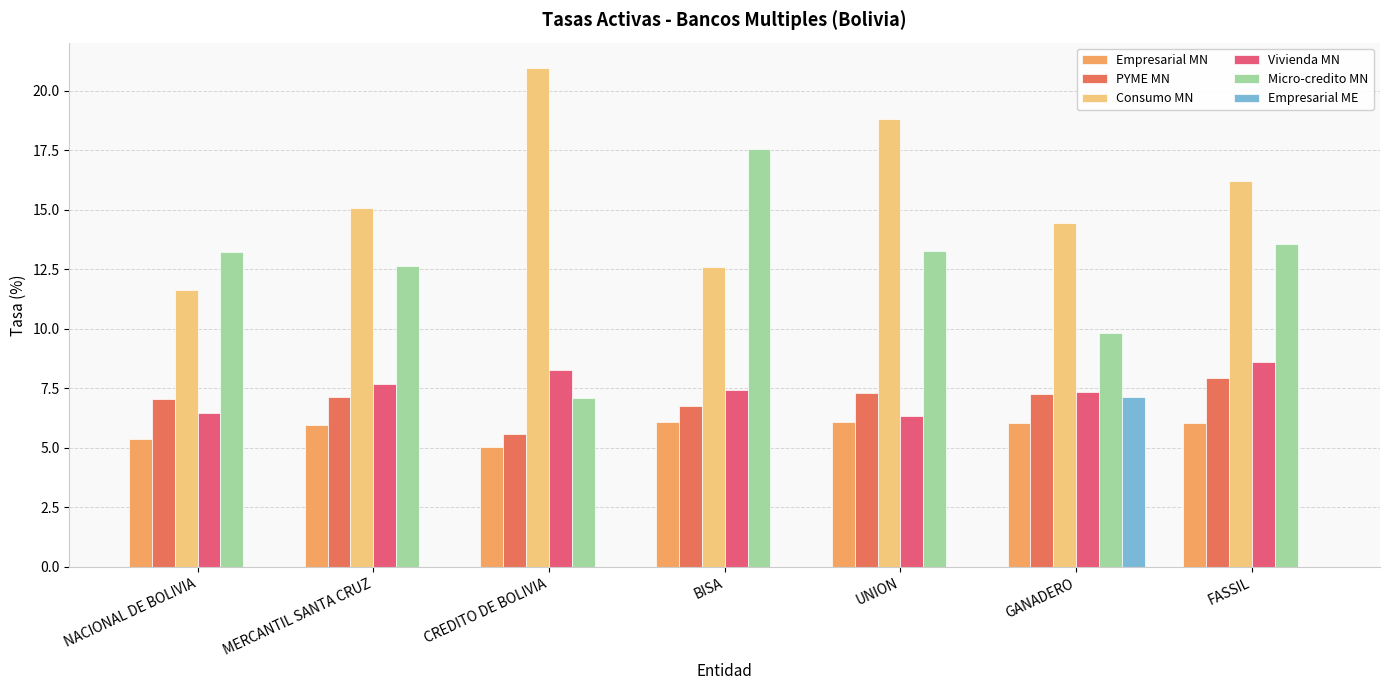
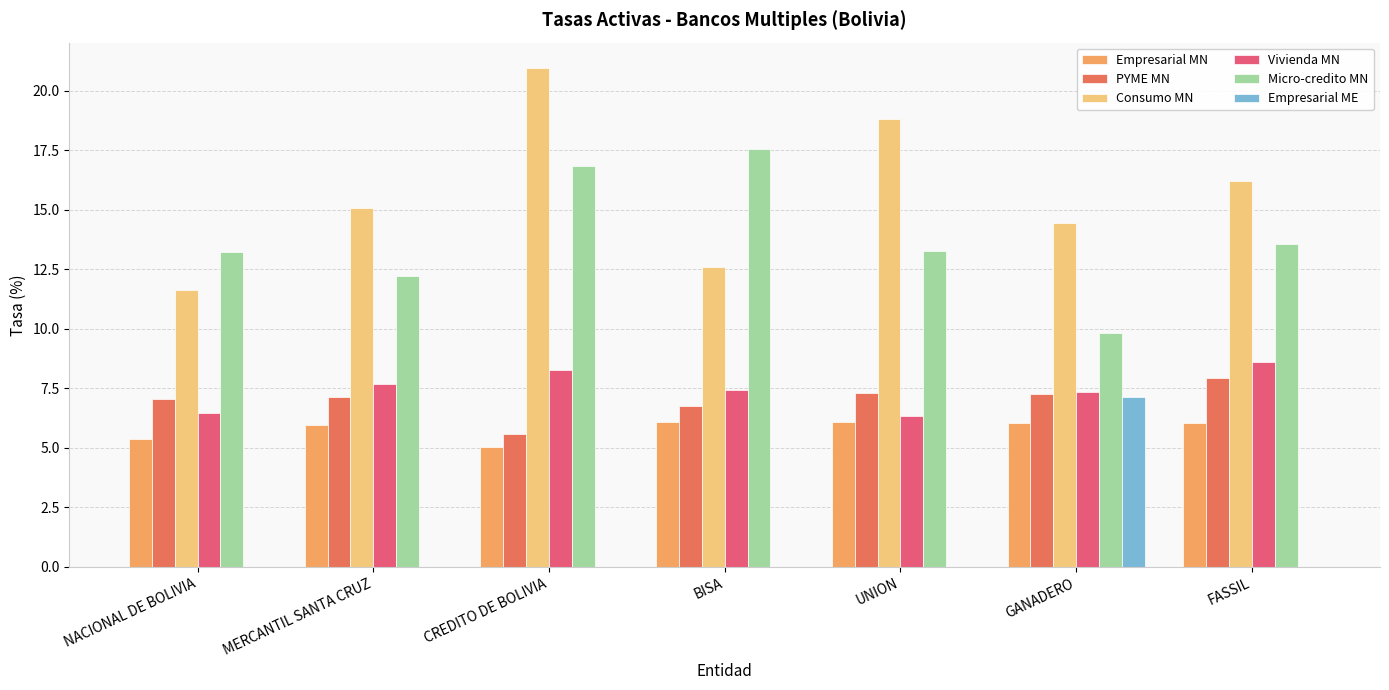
Micro-credito MN, MERCANTIL SANTA CRUZ: 12.6 -> 12.2
Micro-credito MN, CREDITO DE BOLIVIA: 7.1 -> 16.9
